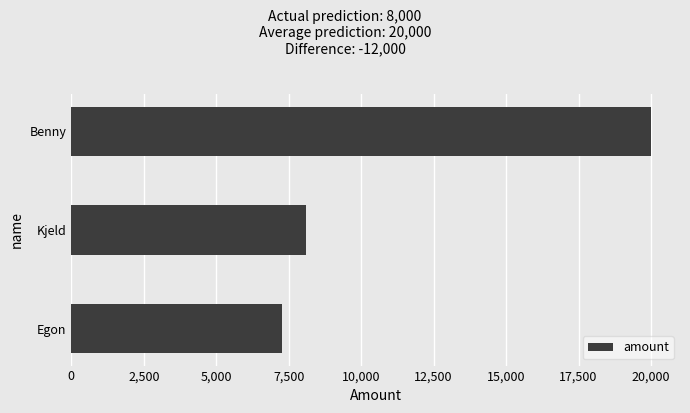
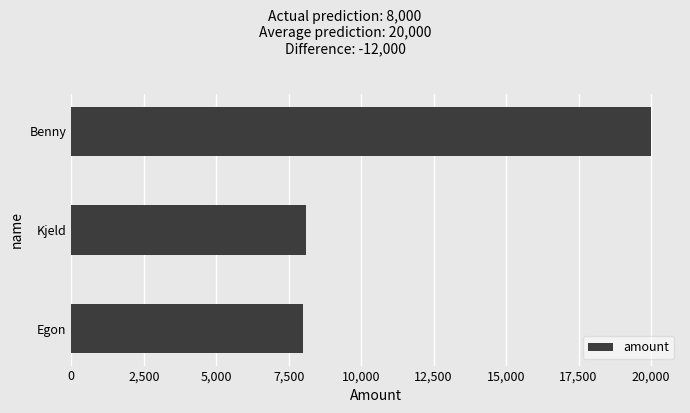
Egon: 7,300 -> 8,000
